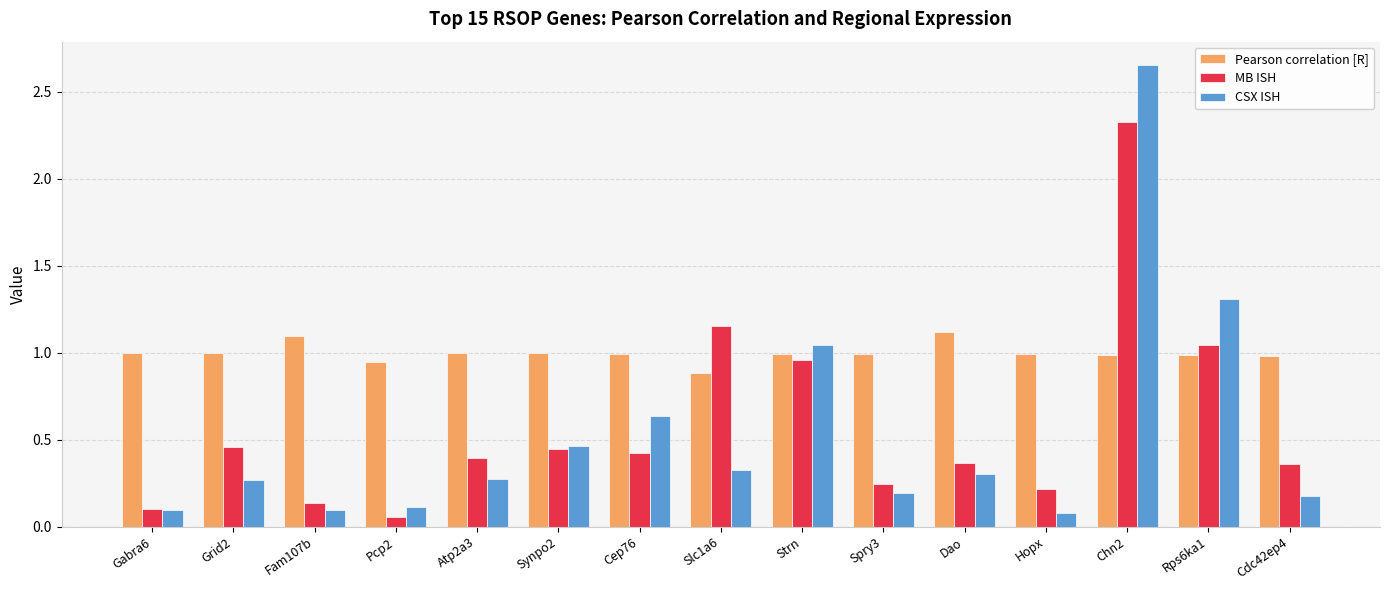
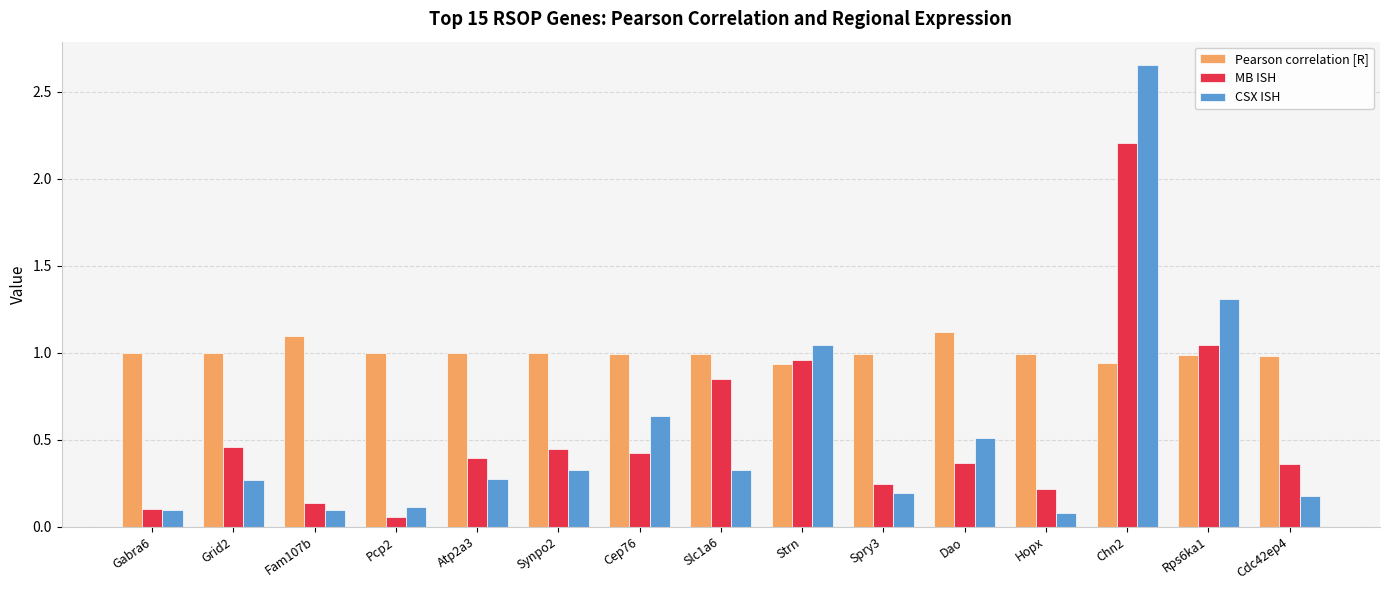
Pearson correlation [R], Pcp2: 0.95 -> 1.00
CSX ISH, Synpo2: 0.46 -> 0.32
Pearson correlation [R], Slc1a6: 0.88 -> 0.99
MB ISH, Slc1a6: 1.15 -> 0.85
Pearson correlation [R], Strn: 0.99 -> 0.93
CSX ISH, Dao: 0.30 -> 0.51
Pearson correlation [R], Chn2: 0.99 -> 0.94
MB ISH, Chn2: 2.33 -> 2.21
